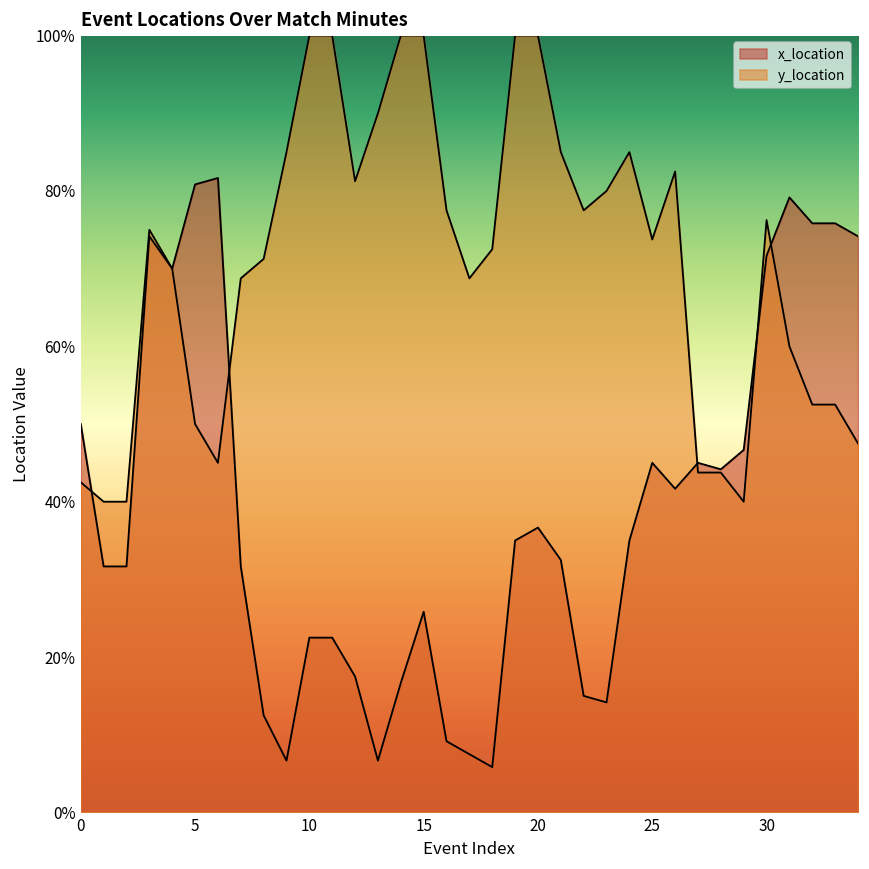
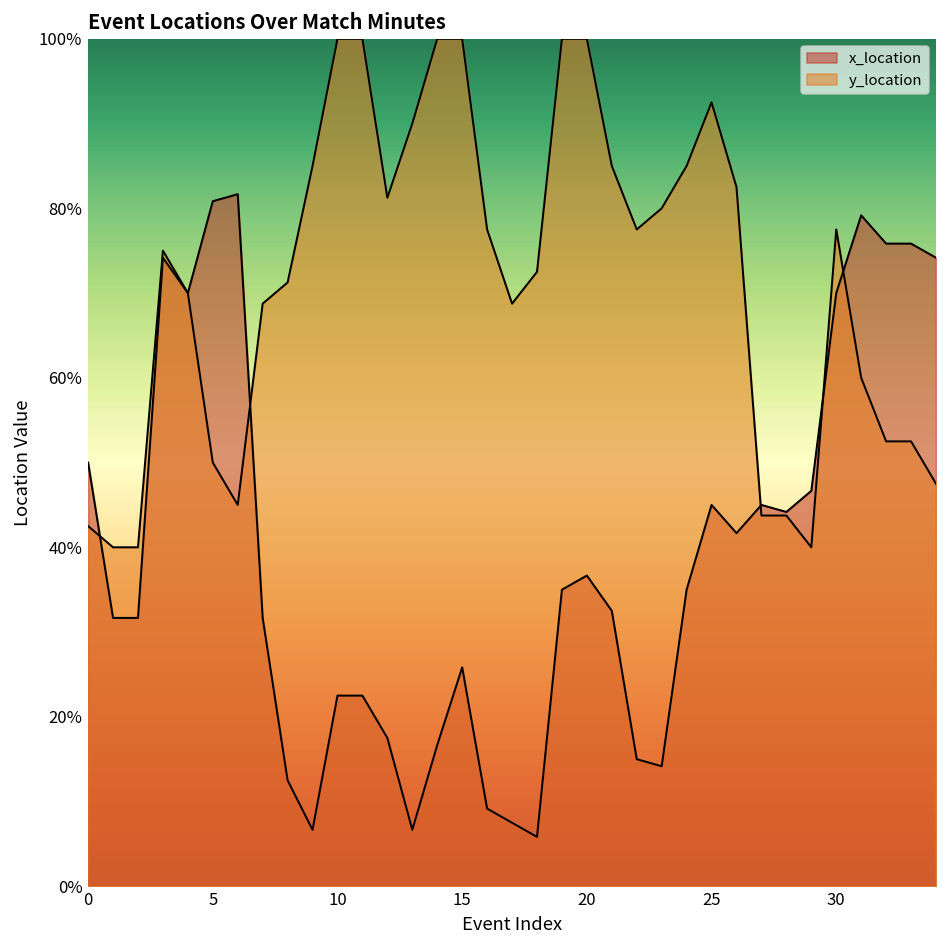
y_location, 25: 74% -> 93%
x_location, 30: 72% -> 70%
y_location, 30: 76% -> 78%
